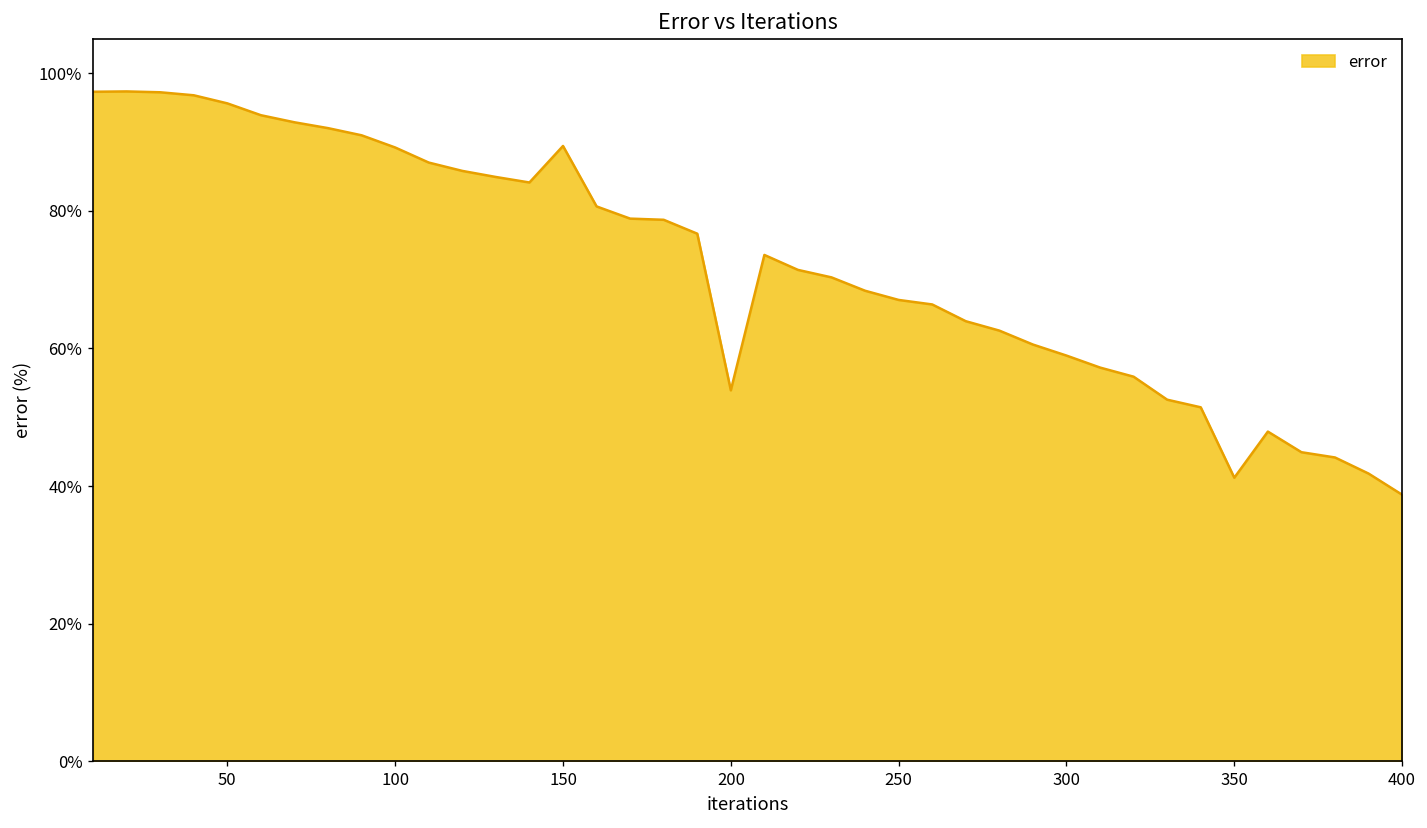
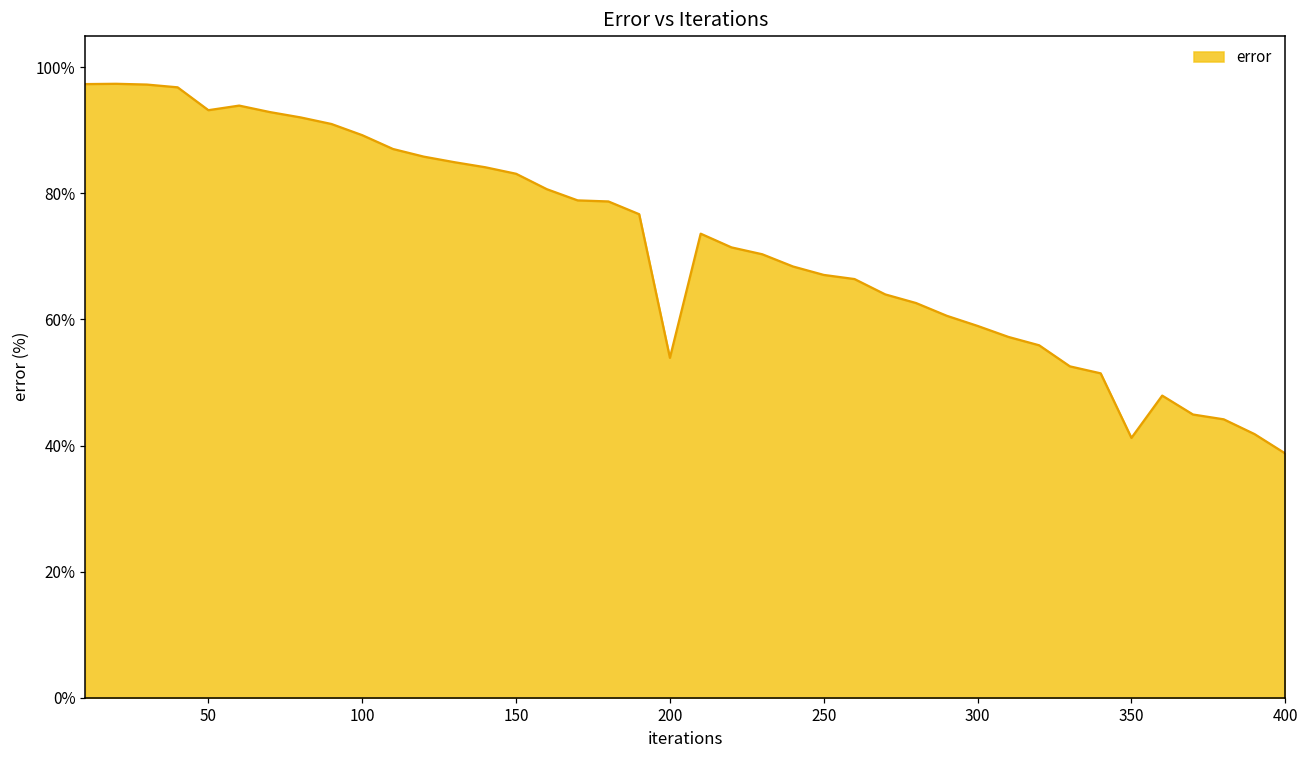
50: 96% -> 93%
150: 89% -> 83%
